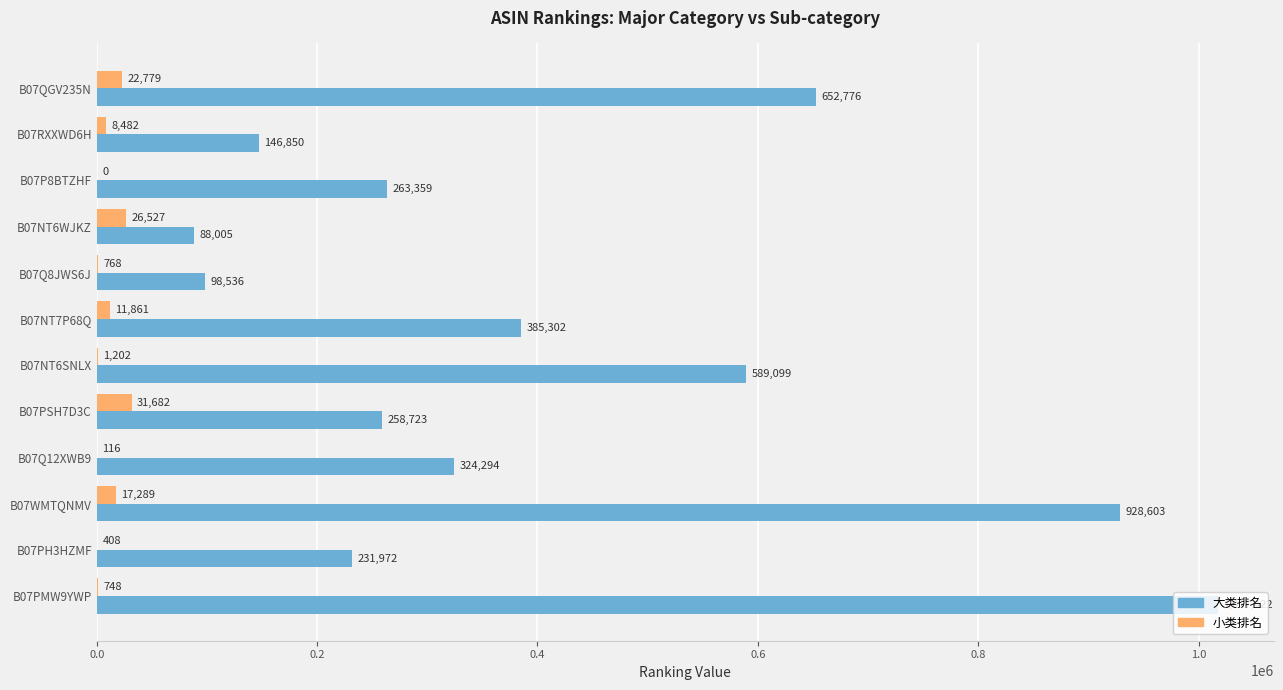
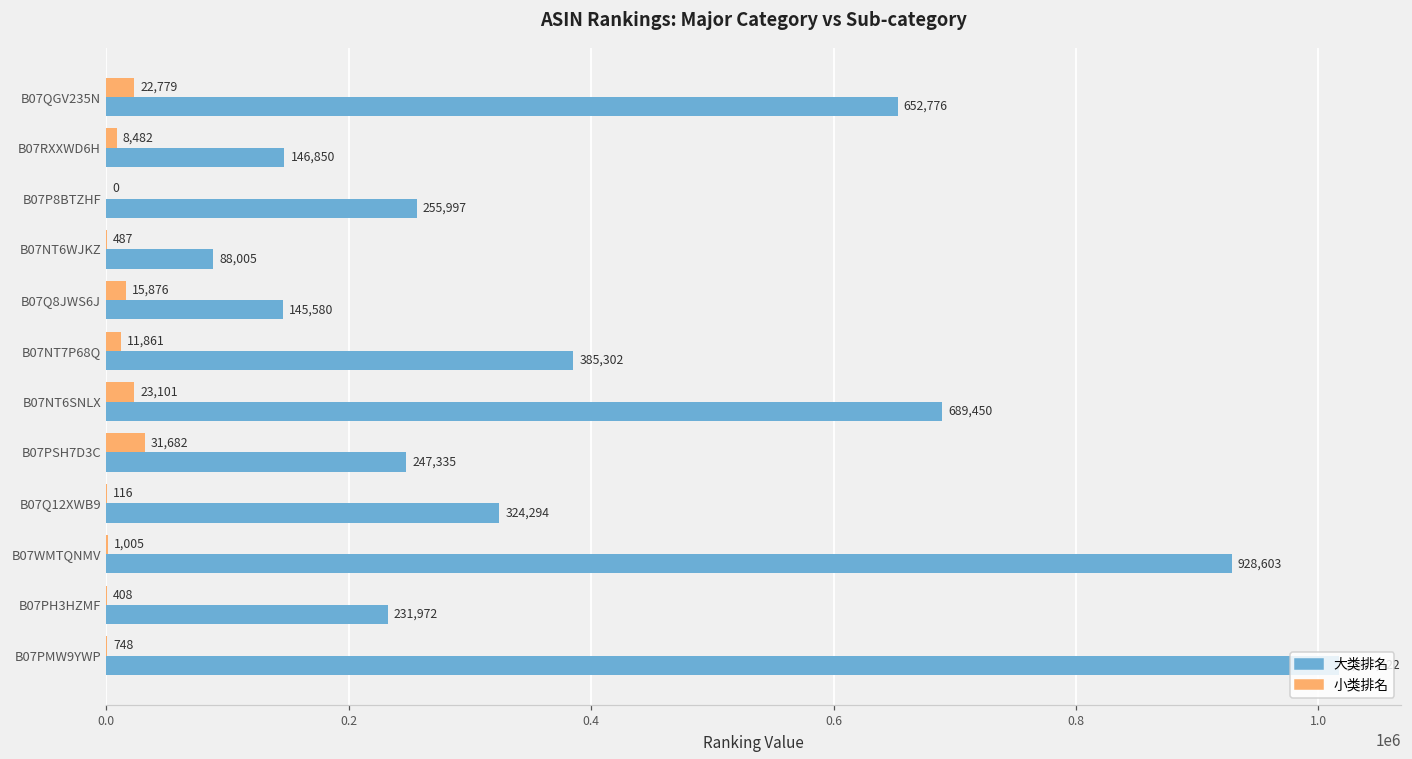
大类排名, B07P8BTZHF: 263,359 -> 255,997
小类排名, B07NT6WJKZ: 26,527 -> 487
小类排名, B07Q8JWS6J: 768 -> 15,876
大类排名, B07Q8JWS6J: 98,536 -> 145,580
小类排名, B07NT6SNLX: 1,202 -> 23,101
大类排名, B07NT6SNLX: 589,099 -> 689,450
大类排名, B07PSH7D3C: 258,723 -> 247,335
小类排名, B07WMTQNMV: 17,289 -> 1,005
